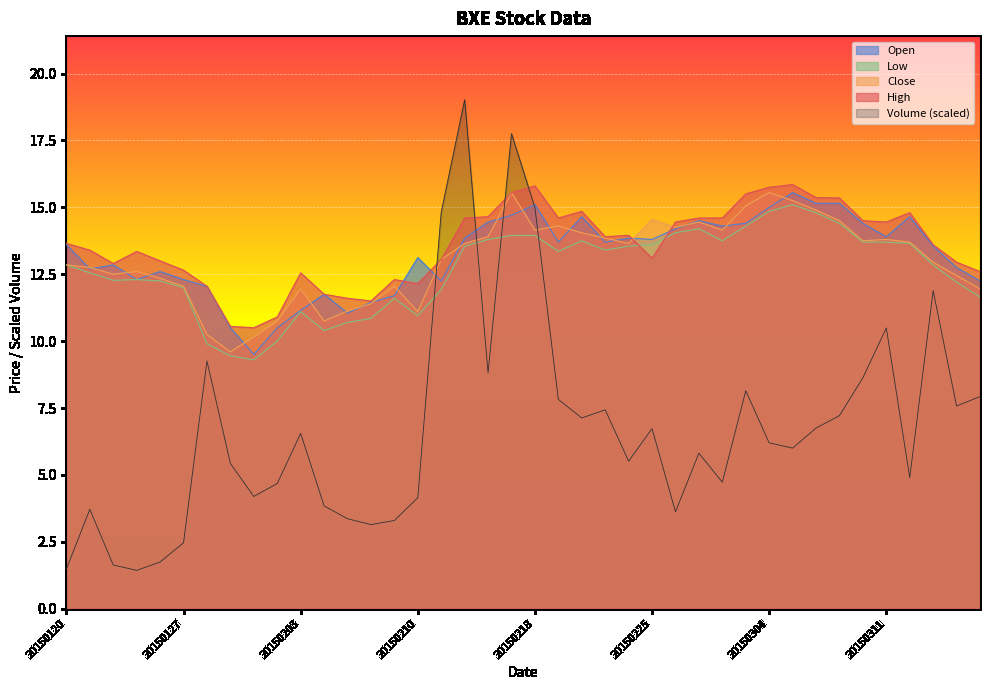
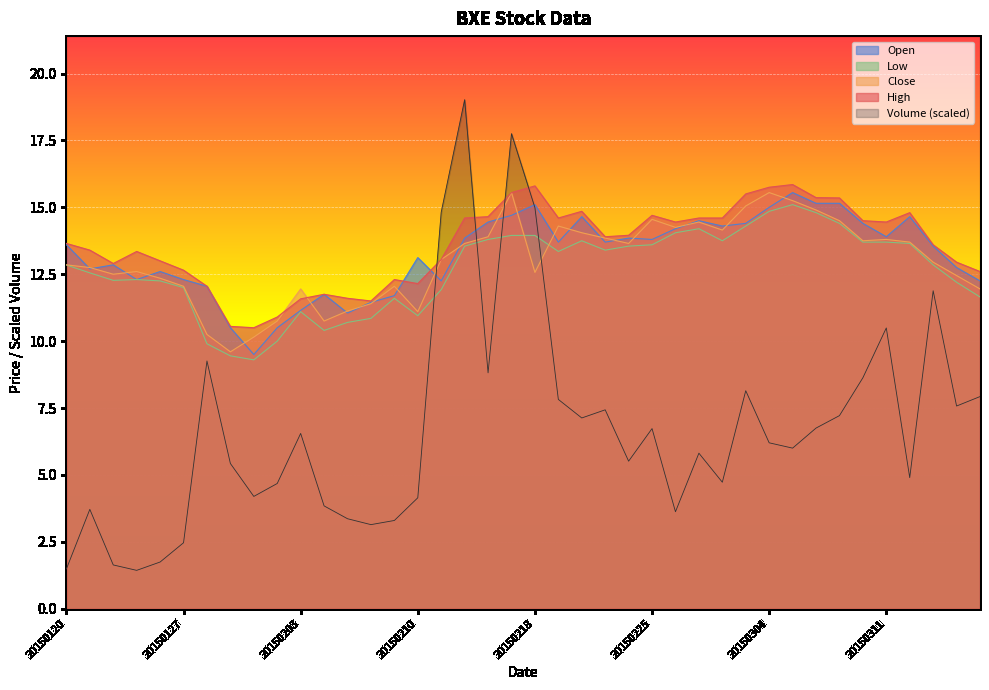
High, 20150203: 12.6 -> 11.6
Close, 20150218: 14.2 -> 12.6
High, 20150225: 13.1 -> 14.7
